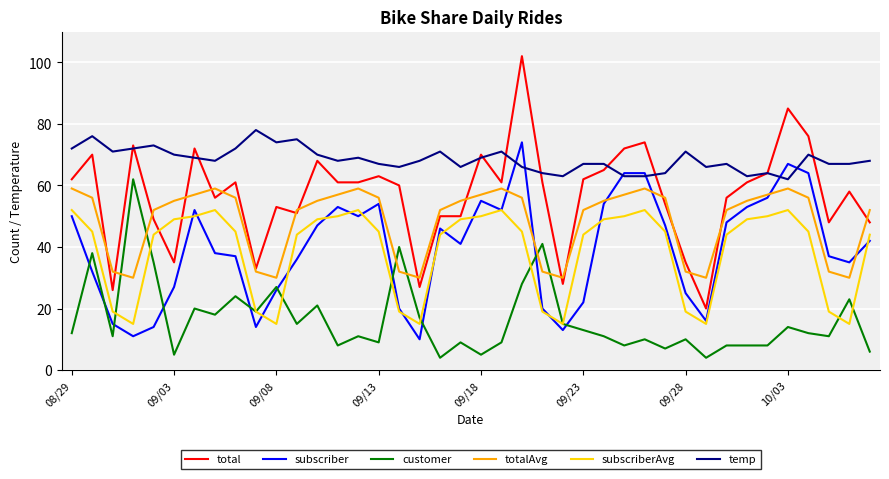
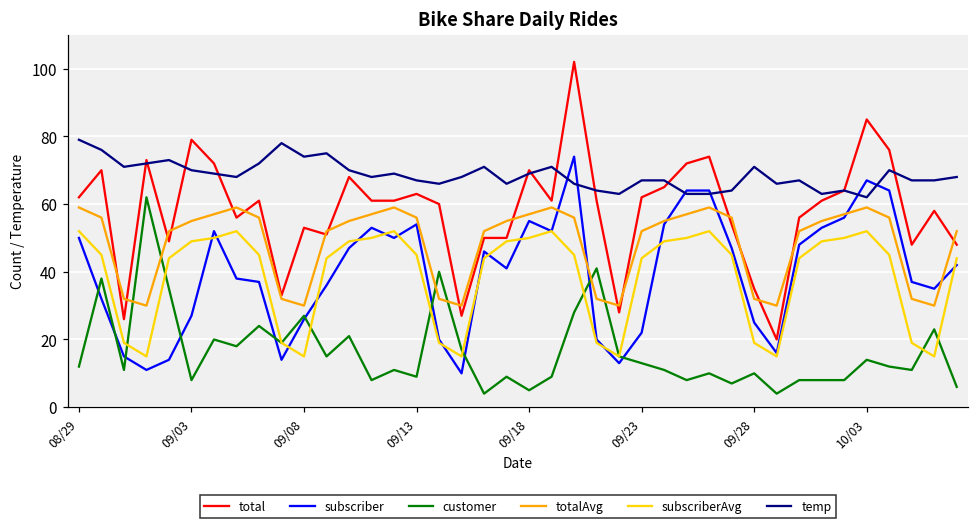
temp, 08/29: 72 -> 79
total, 09/03: 35 -> 79
customer, 09/03: 5 -> 8
